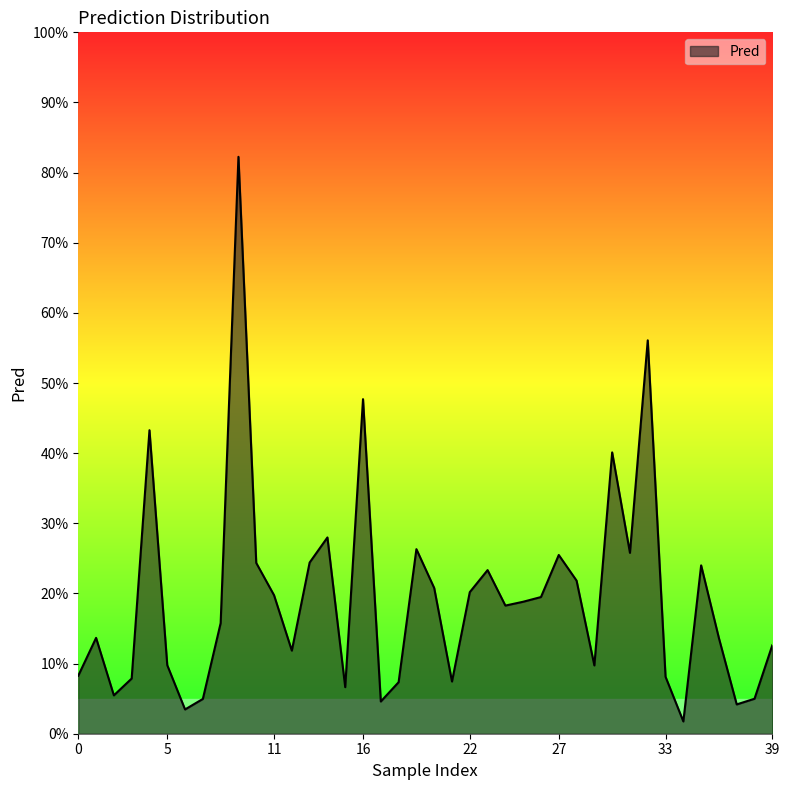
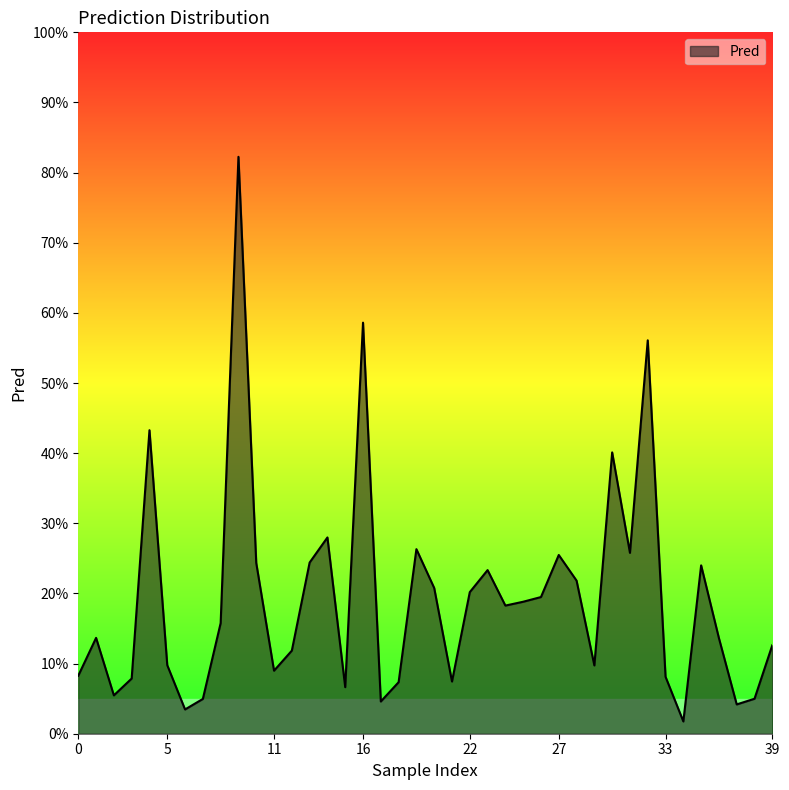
11: 20% -> 9%
16: 48% -> 59%
